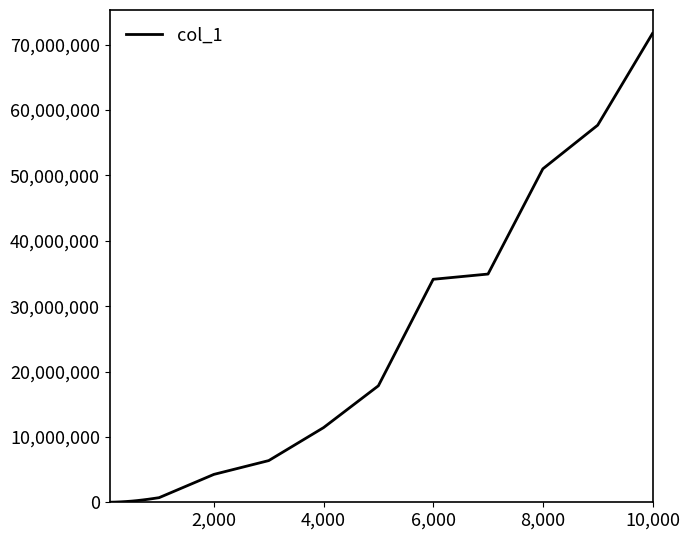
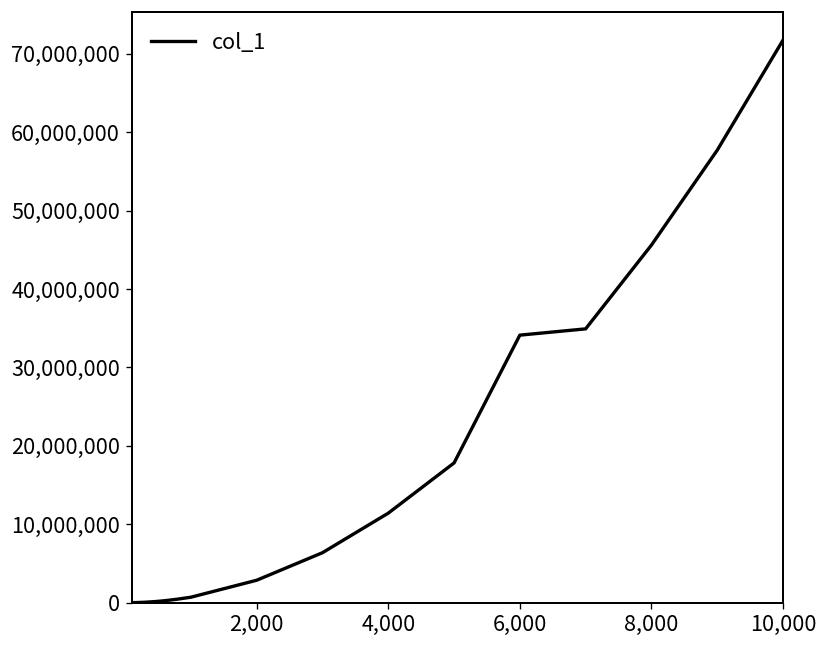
2,000: 4,000,000 -> 3,000,000
8,000: 51,000,000 -> 46,000,000
